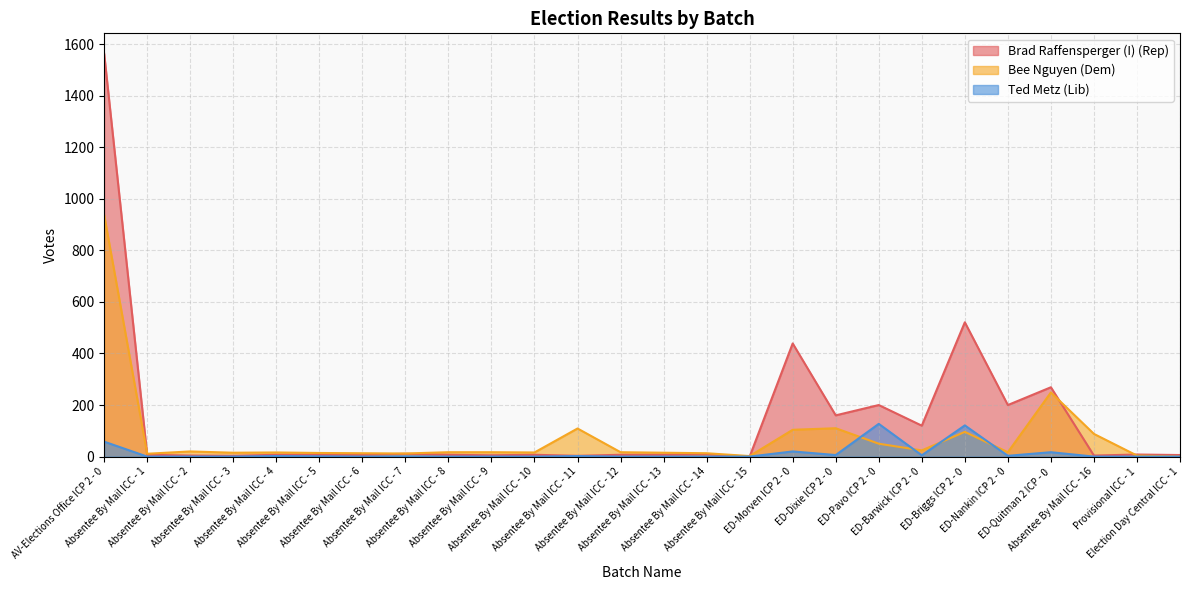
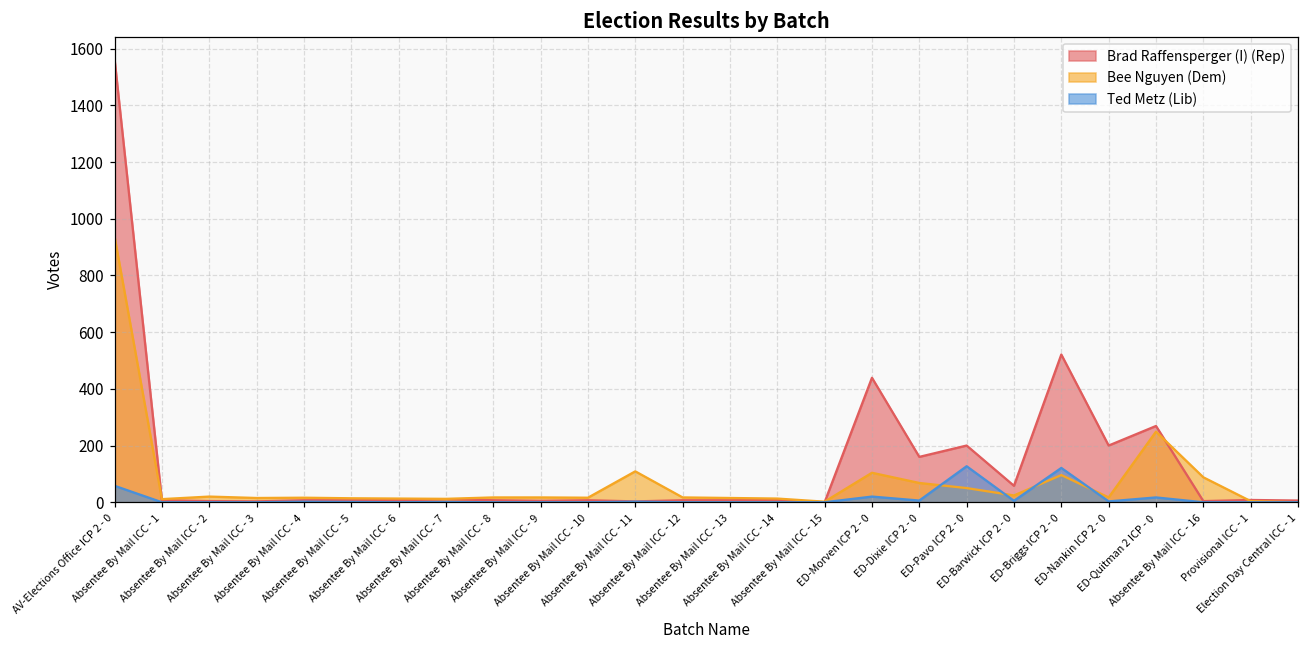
Bee Nguyen (Dem), ED-Dixie ICP 2 - 0: 110 -> 70
Brad Raffensperger (I) (Rep), ED-Barwick ICP 2 - 0: 120 -> 60
